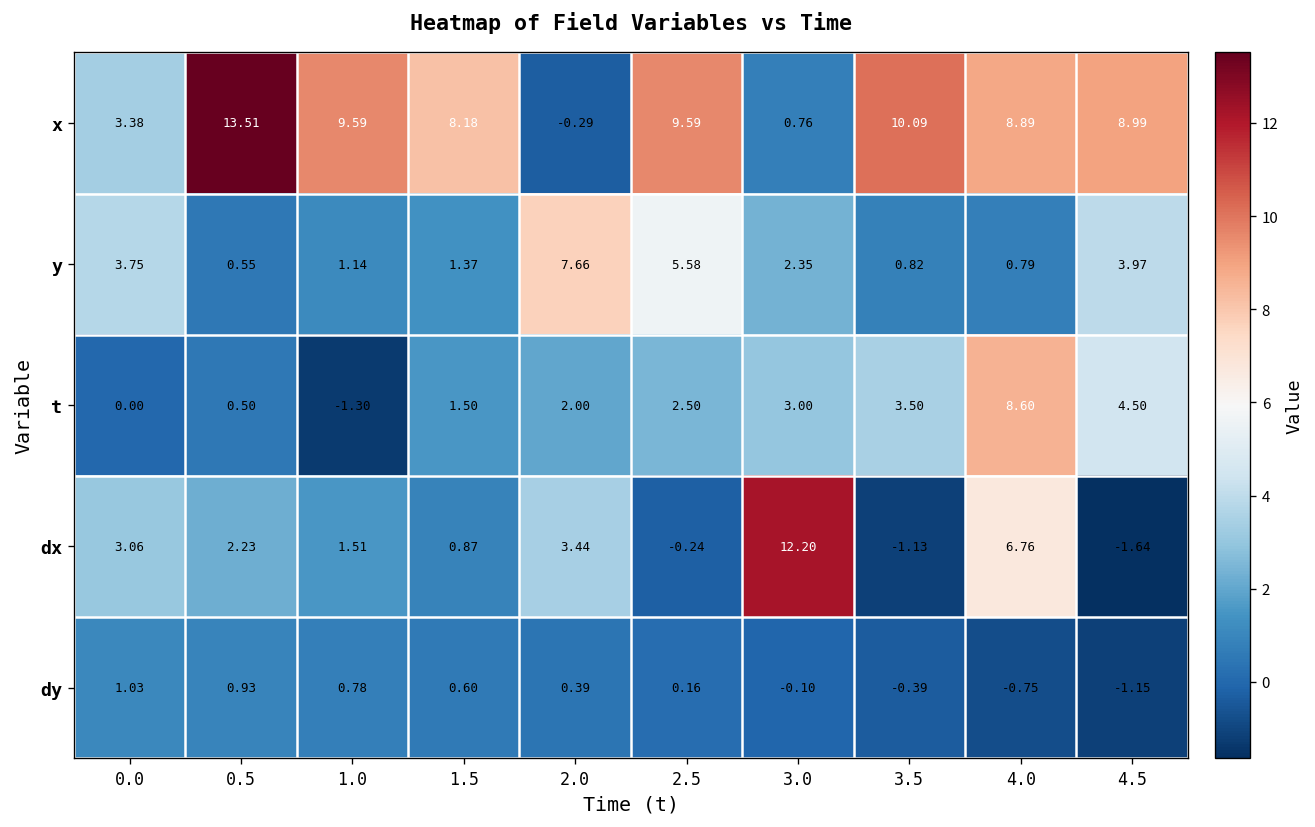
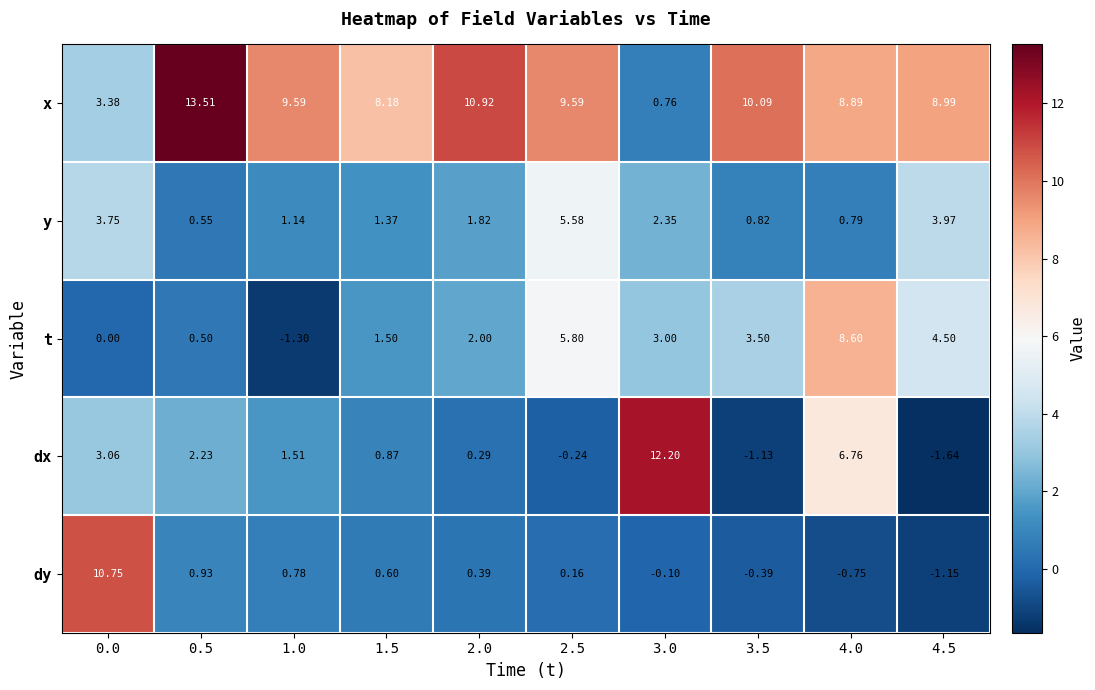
x, 2.0: -0.29 -> 10.92
y, 2.0: 7.66 -> 1.82
t, 2.5: 2.50 -> 5.80
dx, 2.0: 3.44 -> 0.29
dy, 0.0: 1.03 -> 10.75
